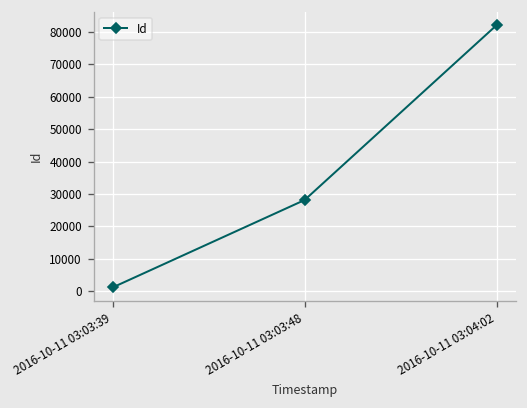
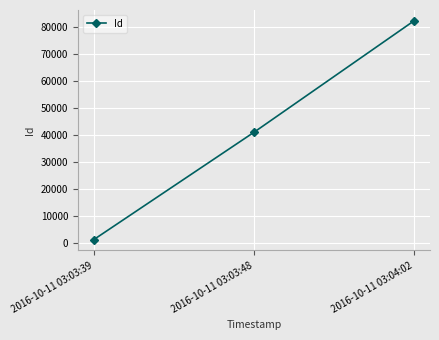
2016-10-11 03:03:48: 28000 -> 41000
